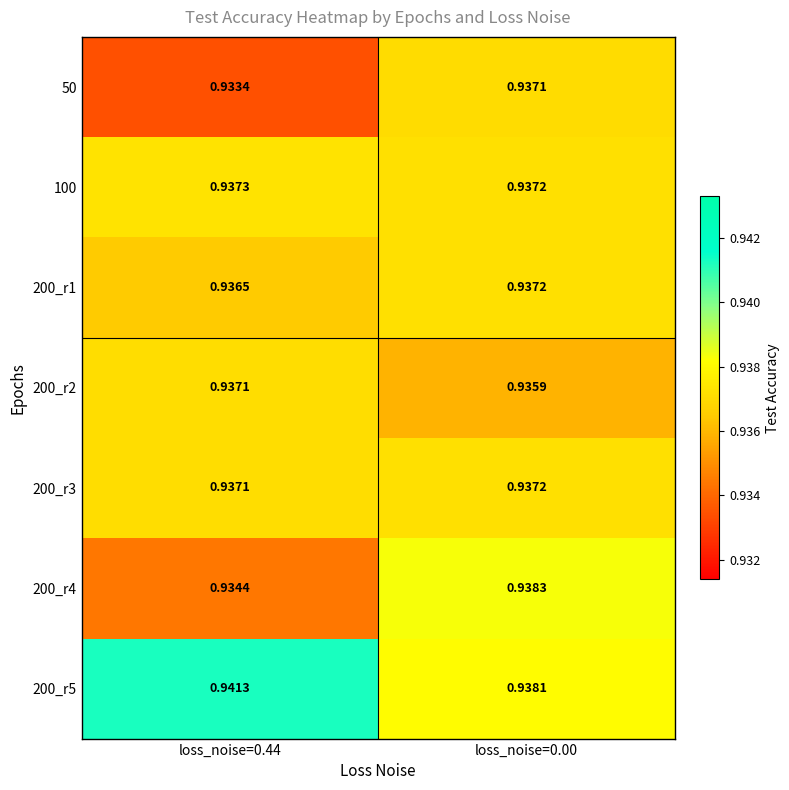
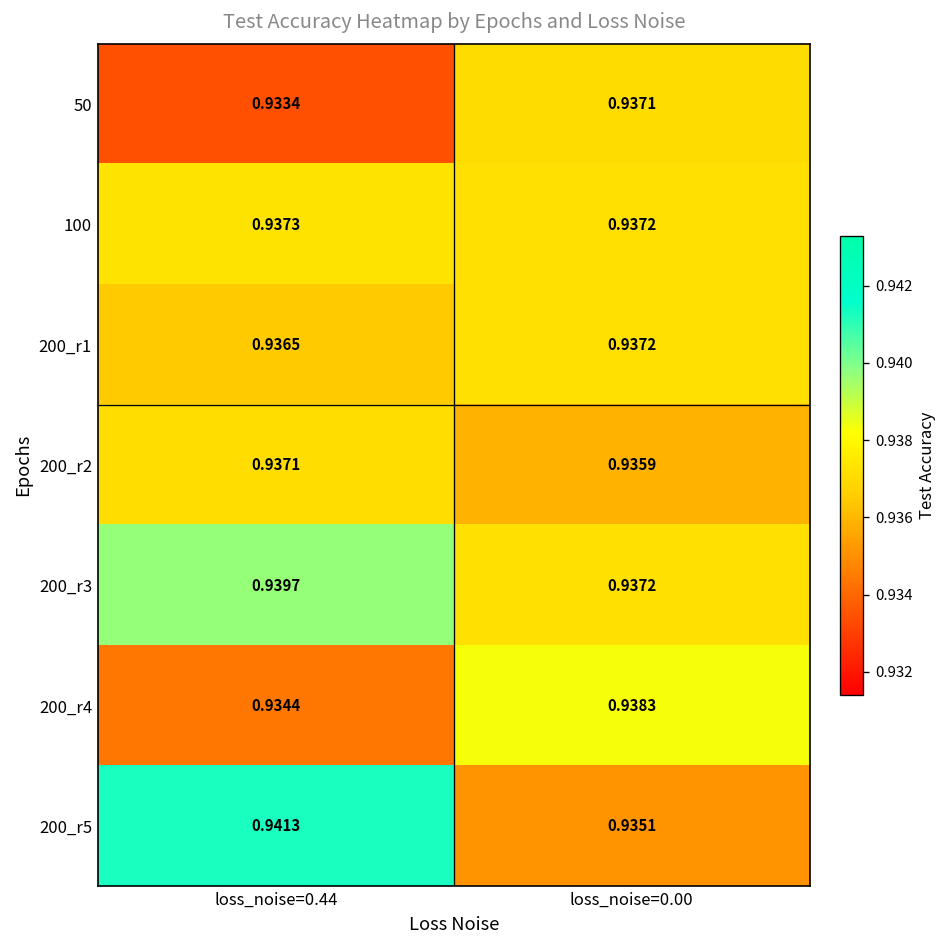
200_r3, loss_noise=0.44: 0.9371 -> 0.9397
200_r5, loss_noise=0.00: 0.9381 -> 0.9351
